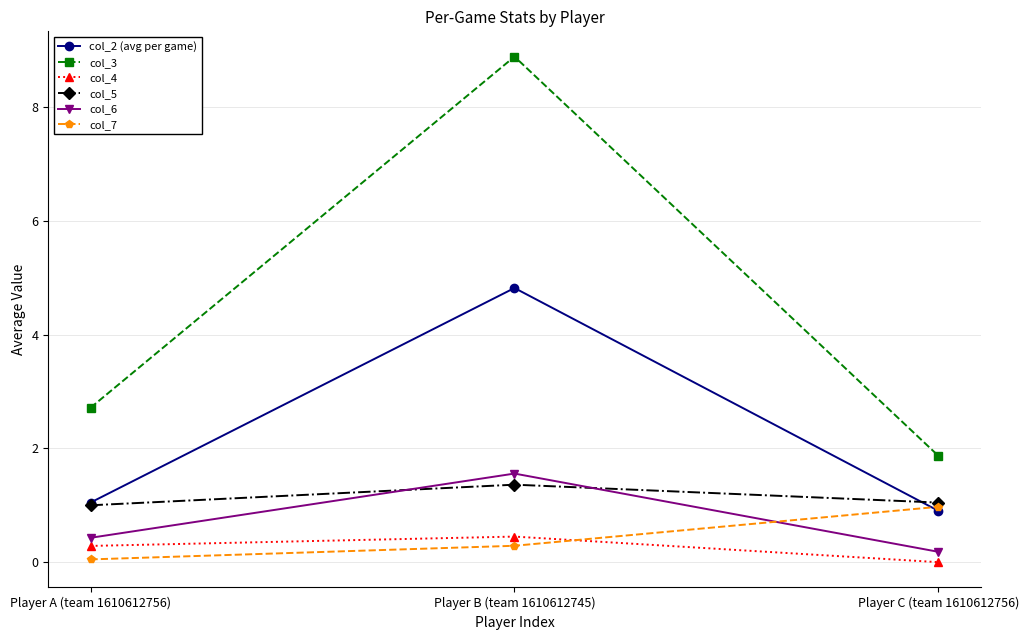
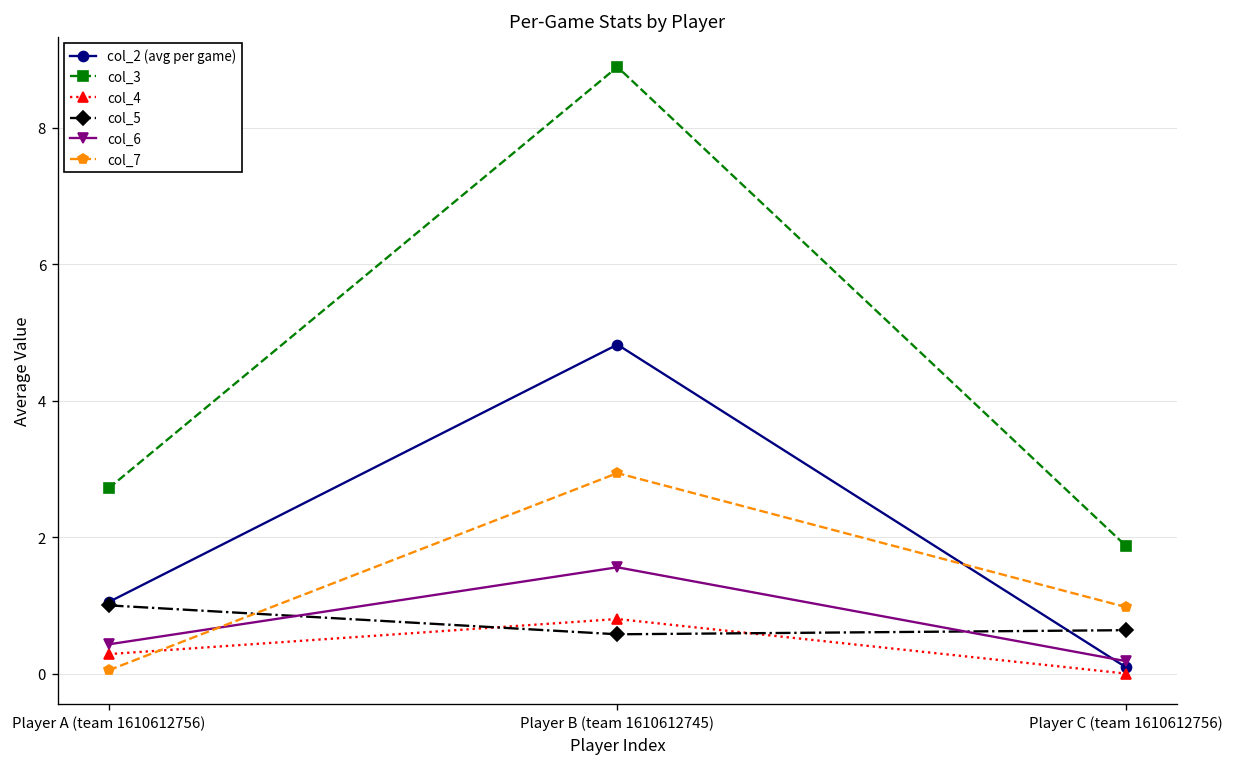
col_4, Player B (team 1610612745): 0.5 -> 0.8
col_5, Player B (team 1610612745): 1.4 -> 0.6
col_7, Player B (team 1610612745): 0.3 -> 2.9
col_2 (avg per game), Player C (team 1610612756): 0.9 -> 0.1
col_5, Player C (team 1610612756): 1.0 -> 0.6
